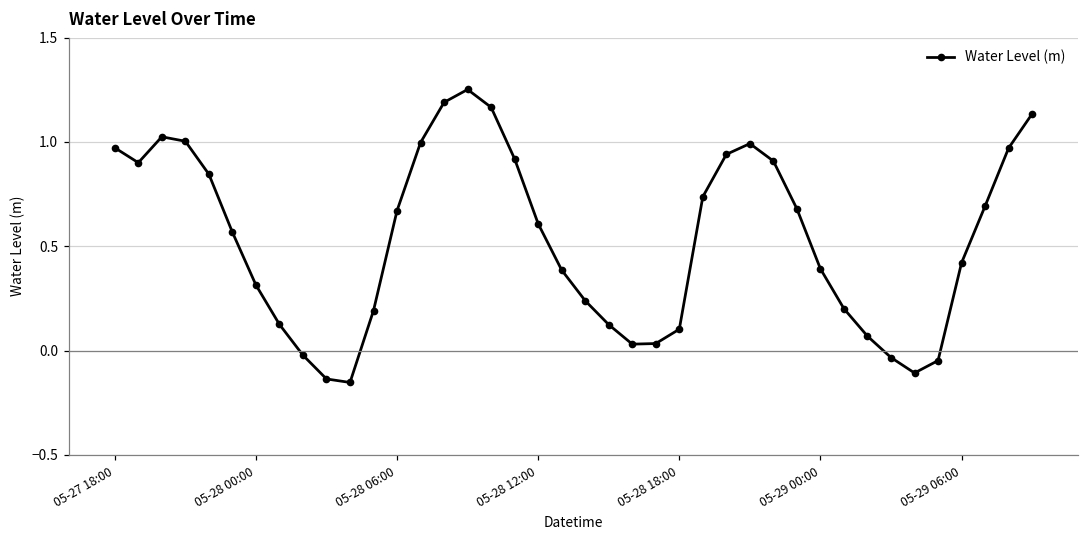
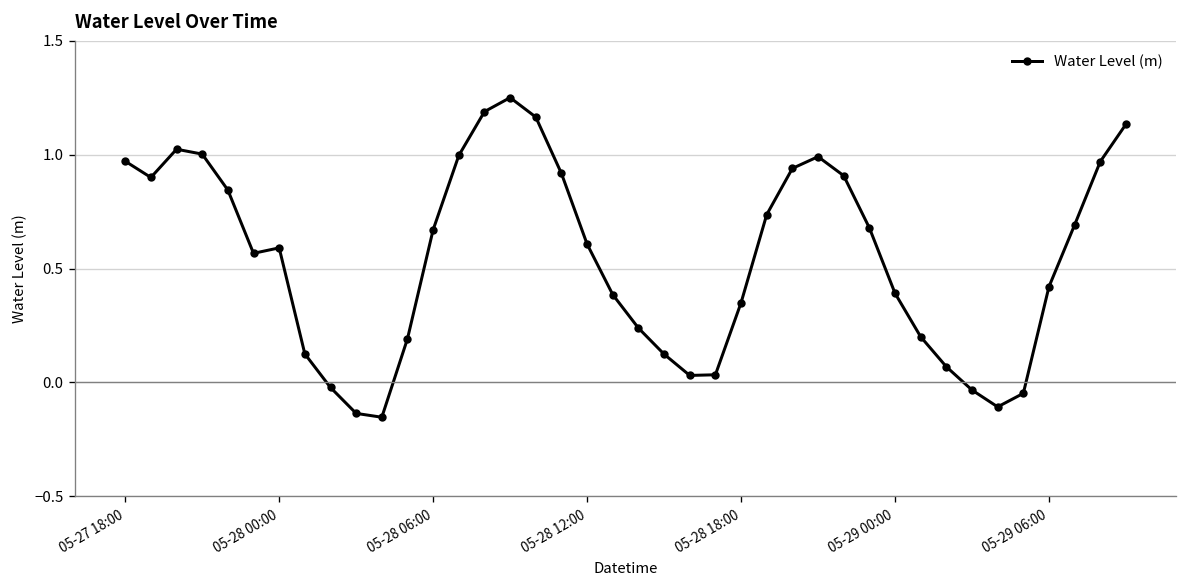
05-28 00:00: 0.31 -> 0.59
05-28 18:00: 0.10 -> 0.35
